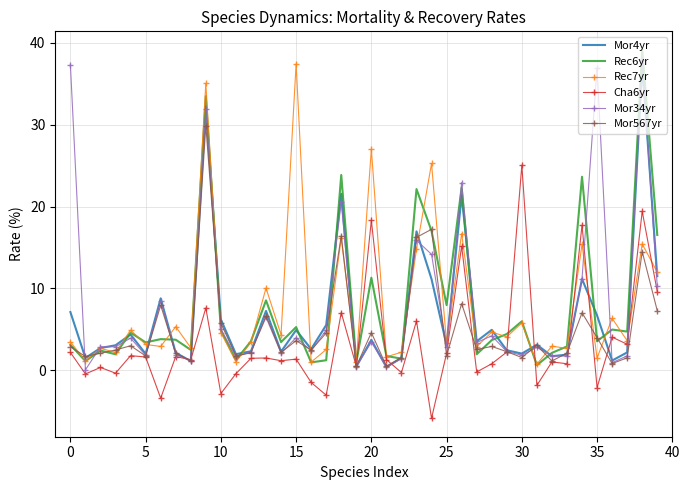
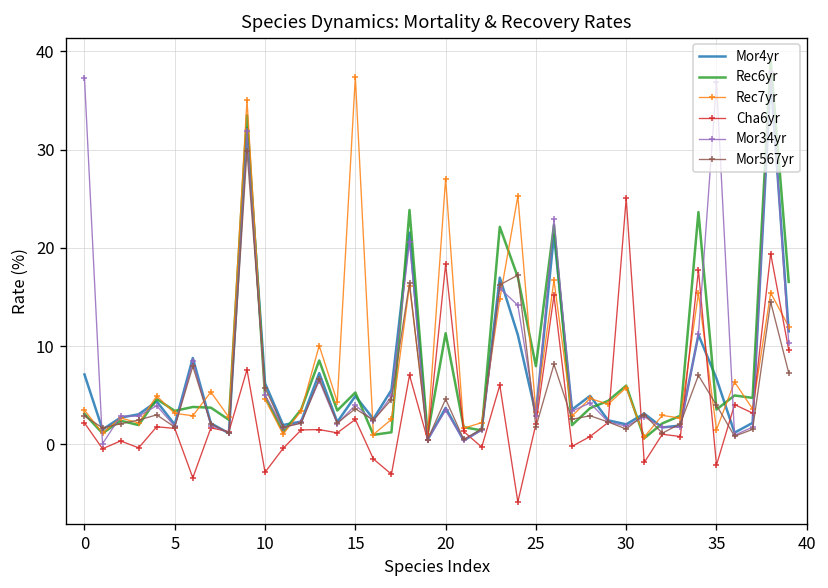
Cha6yr, 15: 1 -> 3
